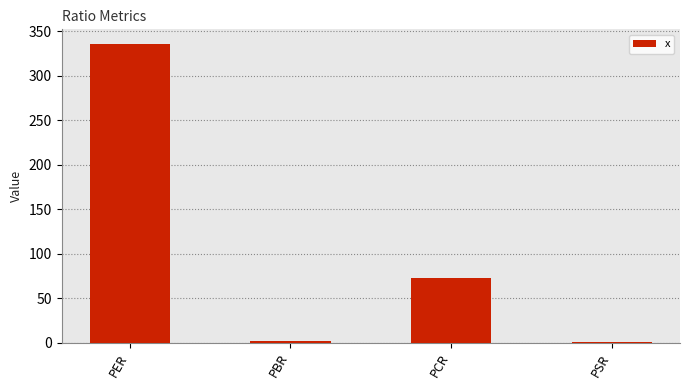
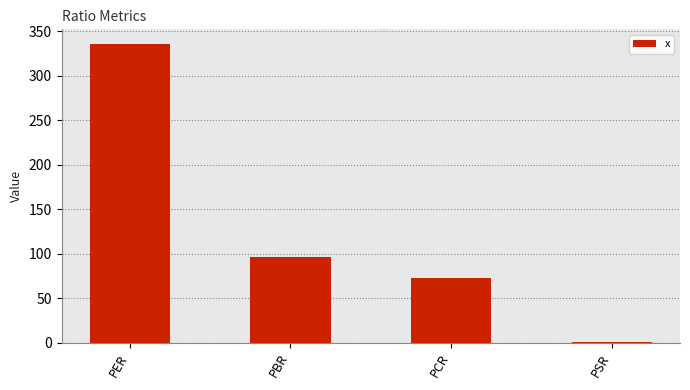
PBR: 0 -> 100
